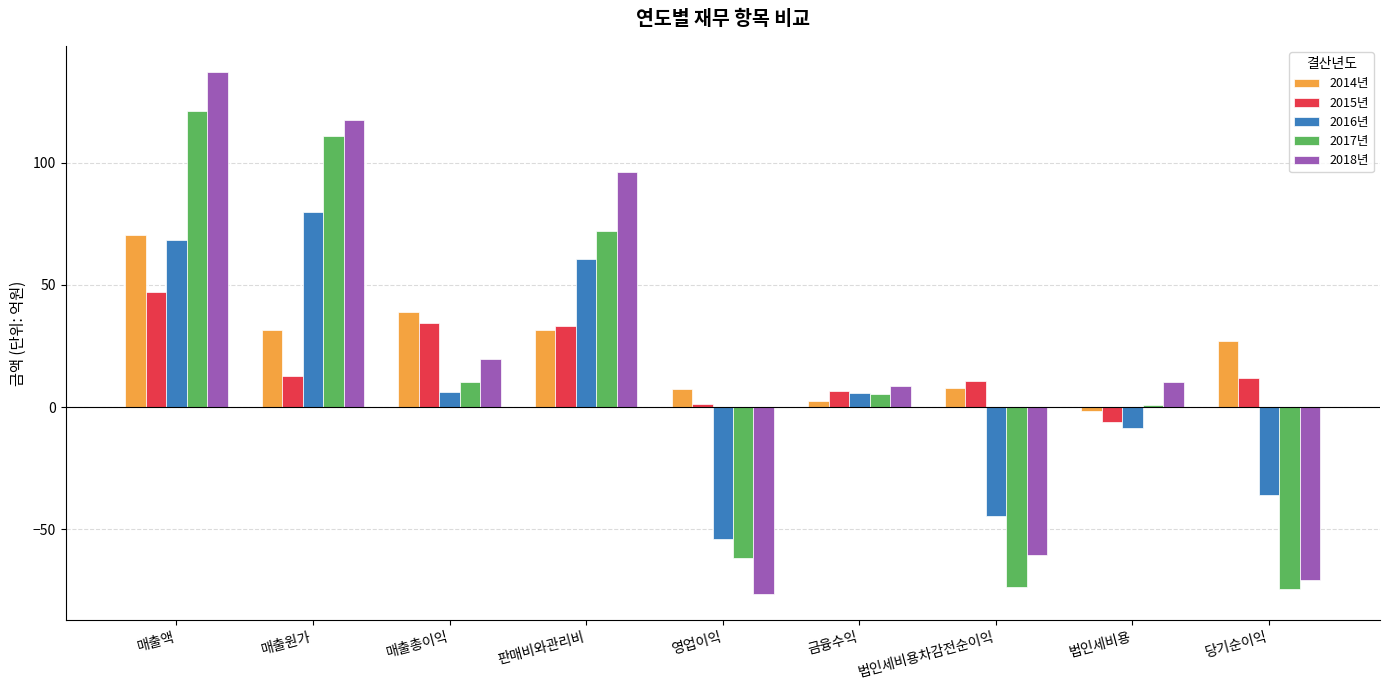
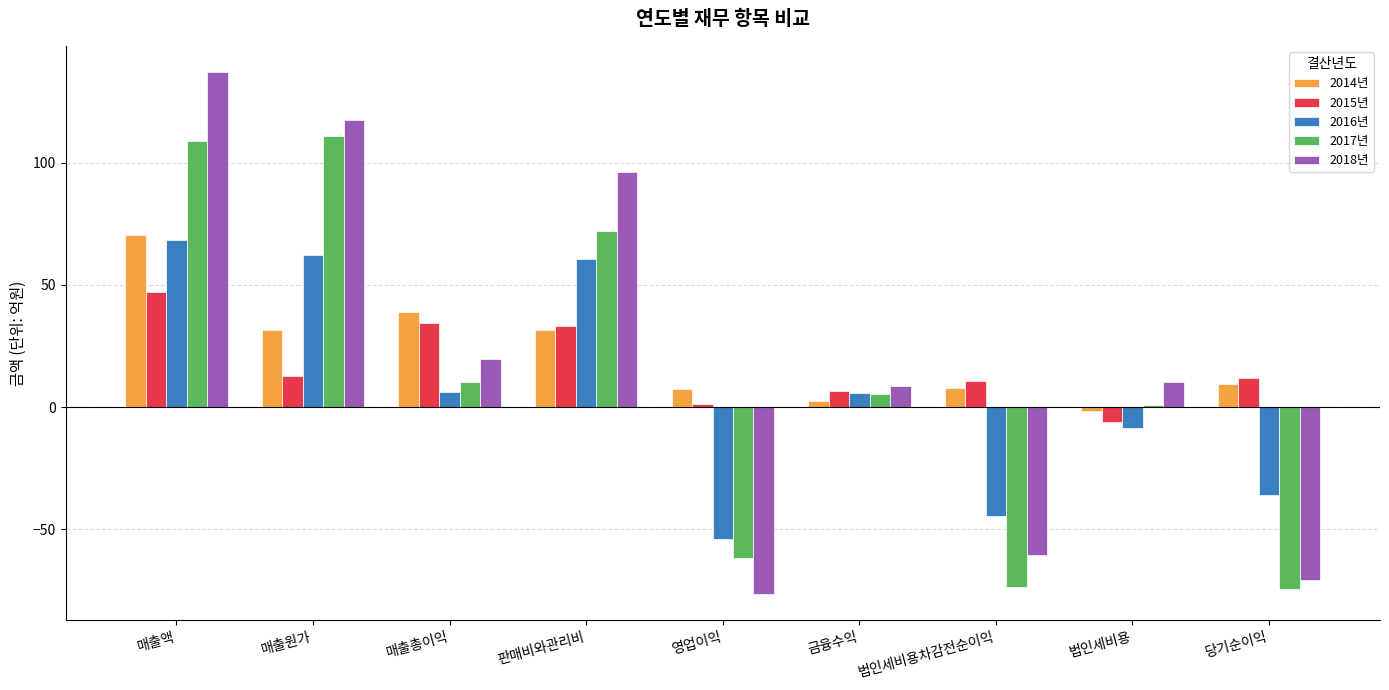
2017년, 매출액: 121 -> 109
2016년, 매출원가: 80 -> 62
2014년, 당기순이익: 27 -> 9
